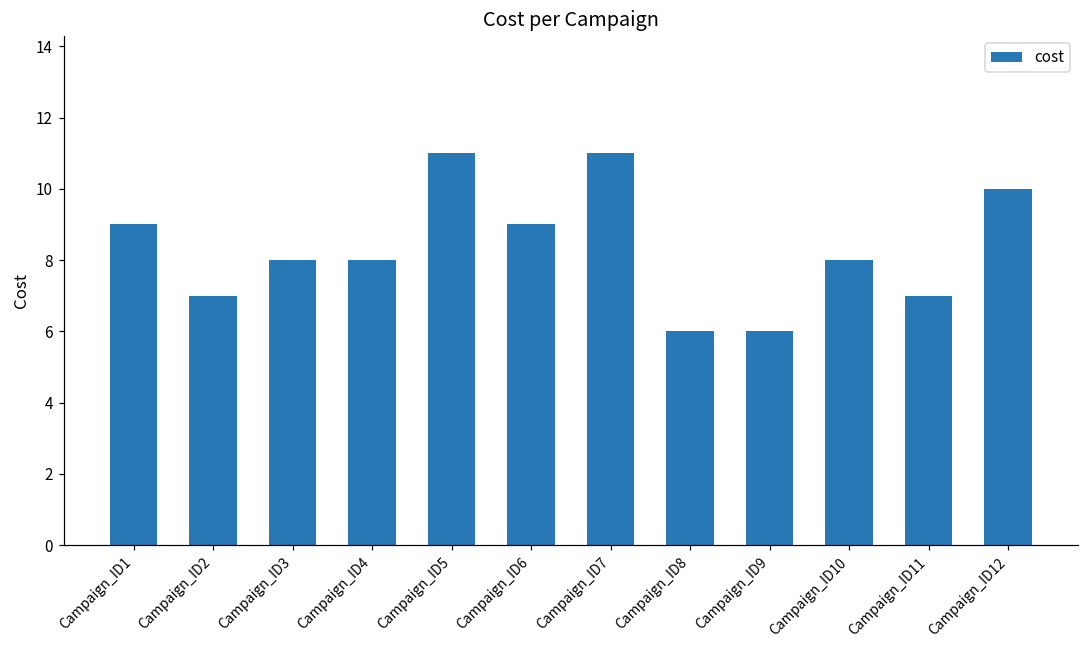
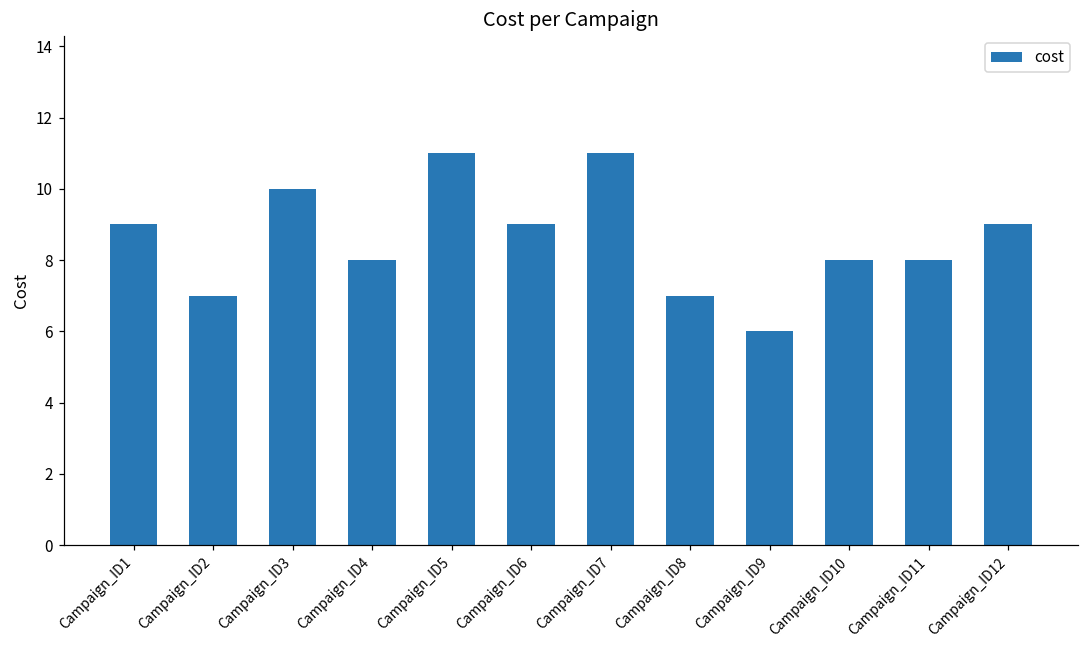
Campaign_ID3: 8 -> 10
Campaign_ID8: 6 -> 7
Campaign_ID11: 7 -> 8
Campaign_ID12: 10 -> 9
